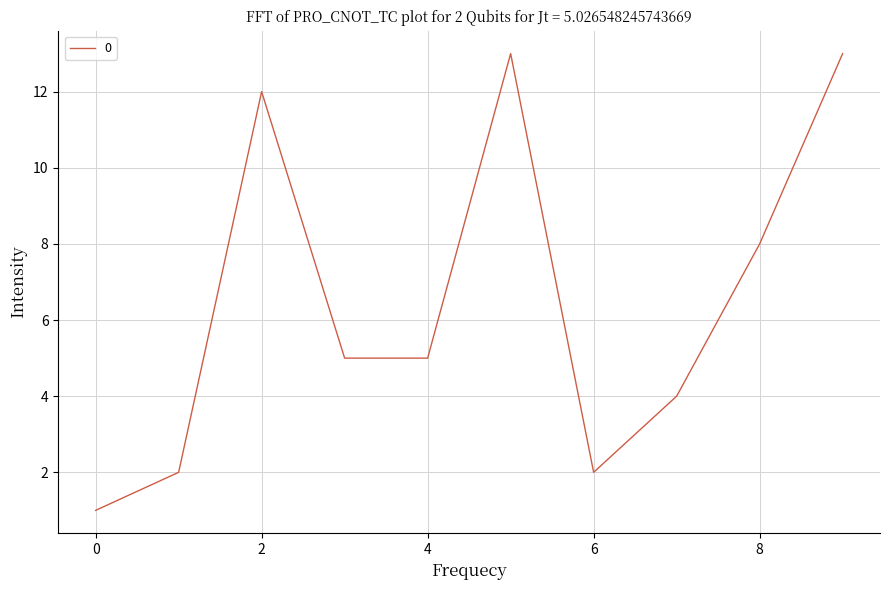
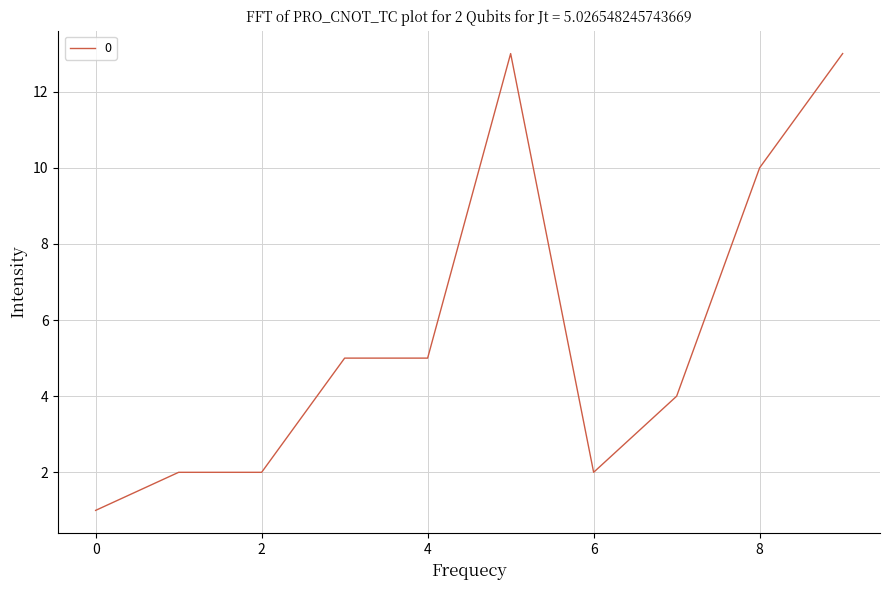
2: 12 -> 2
8: 8 -> 10
